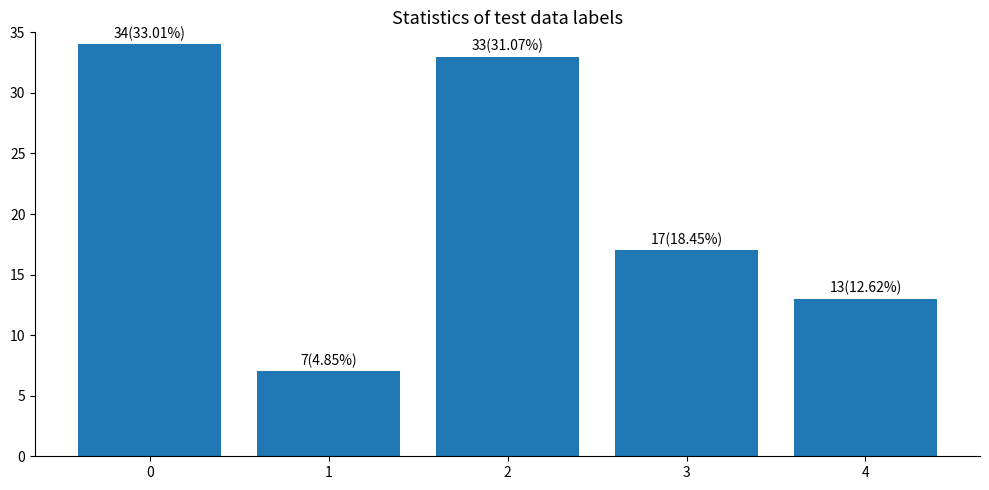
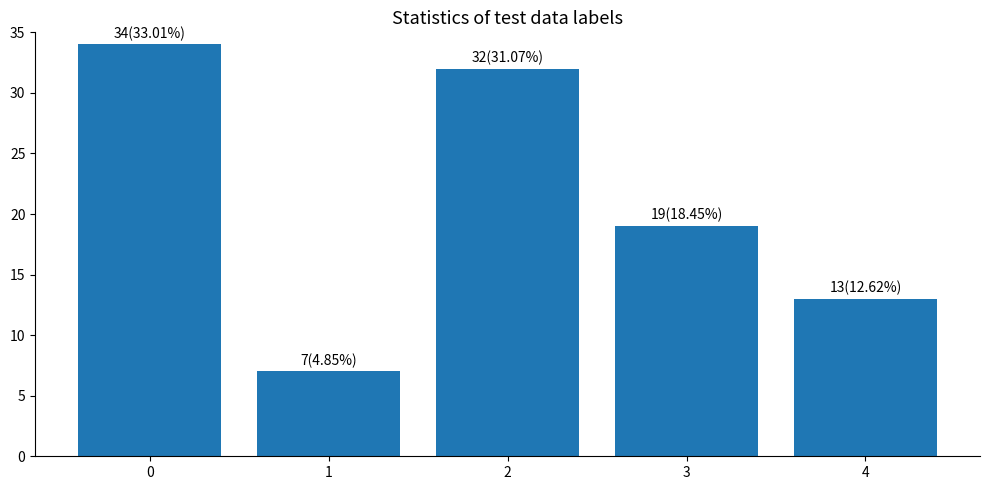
2: 33(31.07%) -> 32(31.07%)
3: 17(18.45%) -> 19(18.45%)
